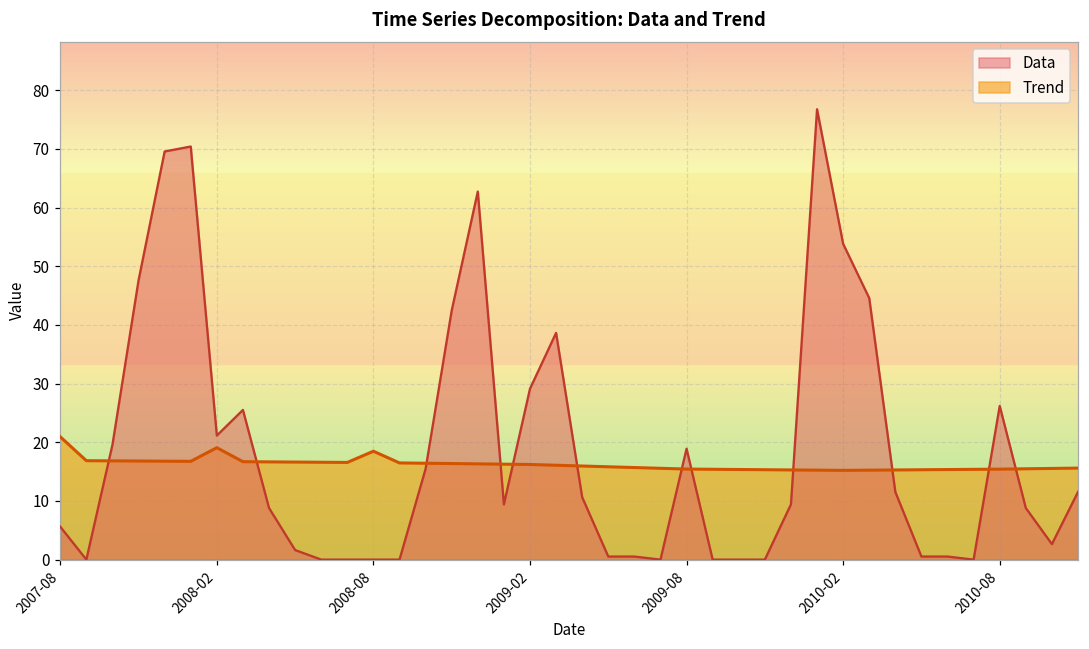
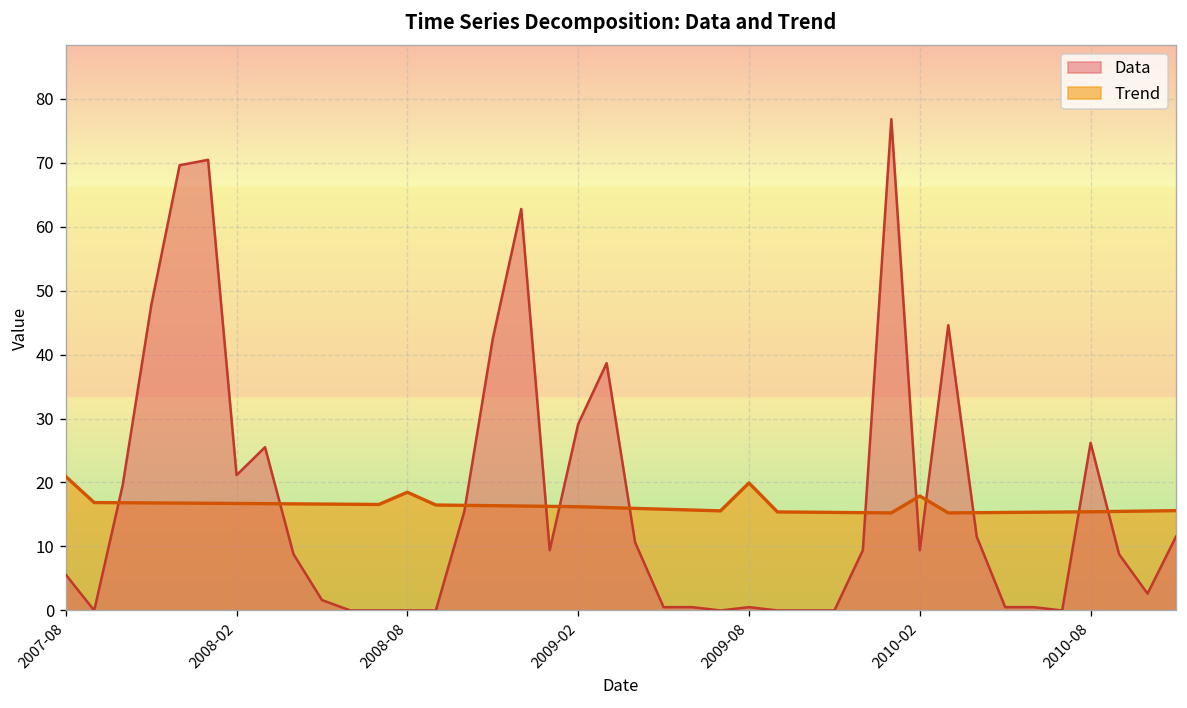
Trend, 2008-02: 19 -> 17
Data, 2009-08: 19 -> 1
Trend, 2009-08: 15 -> 20
Data, 2010-02: 54 -> 9
Trend, 2010-02: 15 -> 18
